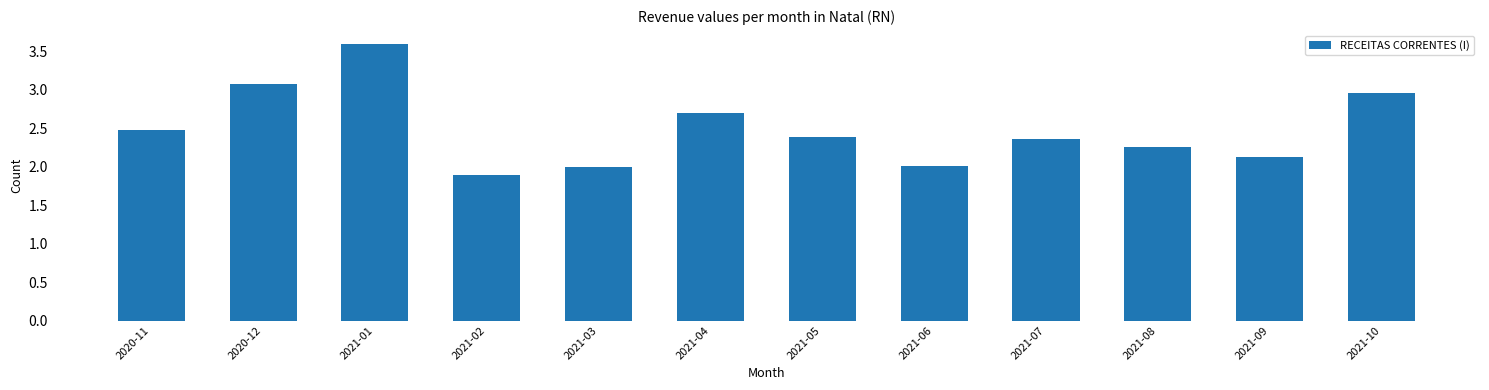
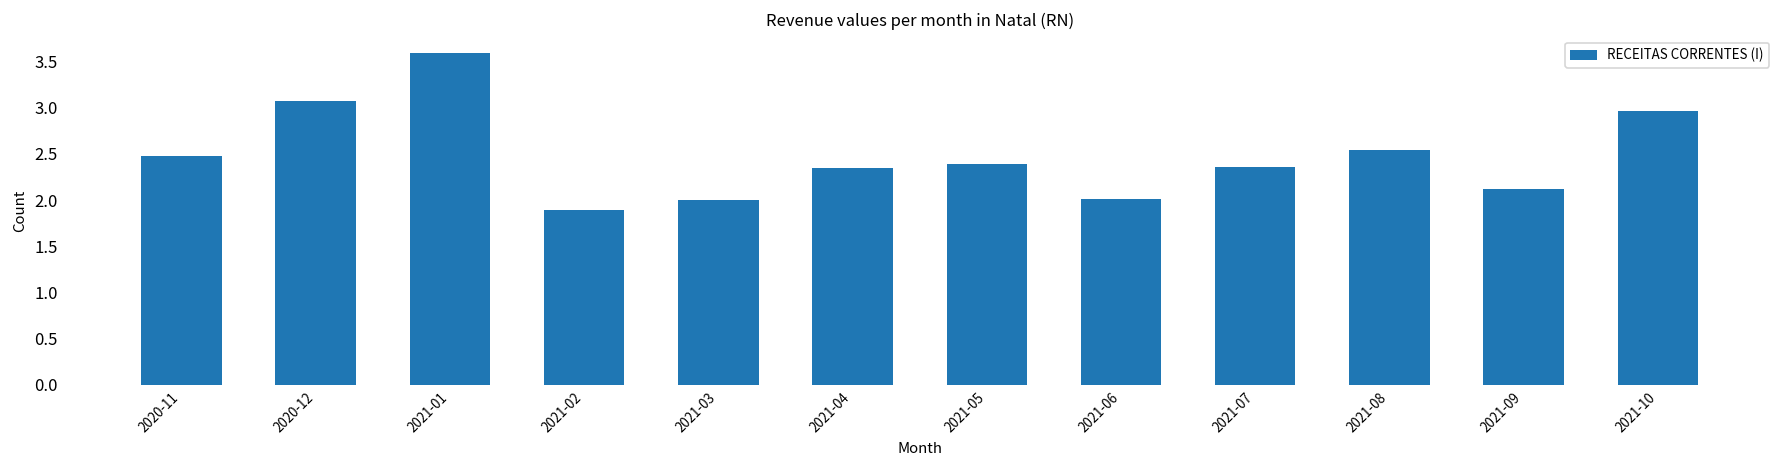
2021-04: 2.7 -> 2.3
2021-08: 2.3 -> 2.5
